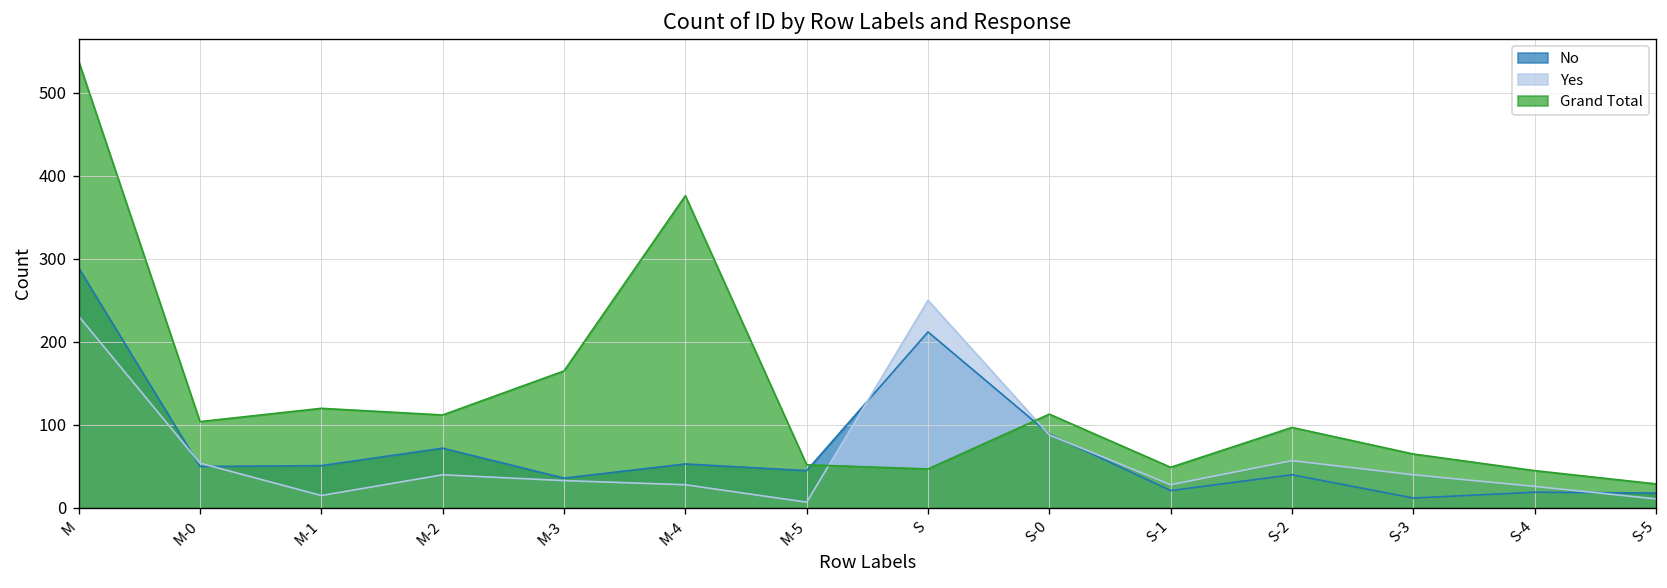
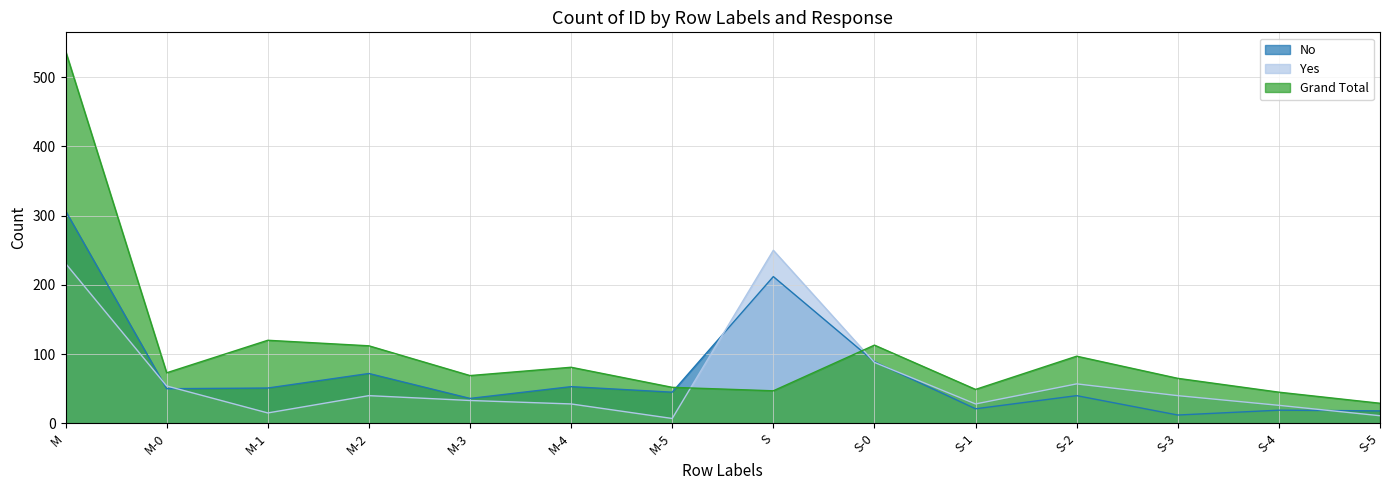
No, M: 290 -> 310
Grand Total, M-0: 100 -> 70
Grand Total, M-3: 170 -> 70
Grand Total, M-4: 380 -> 80
